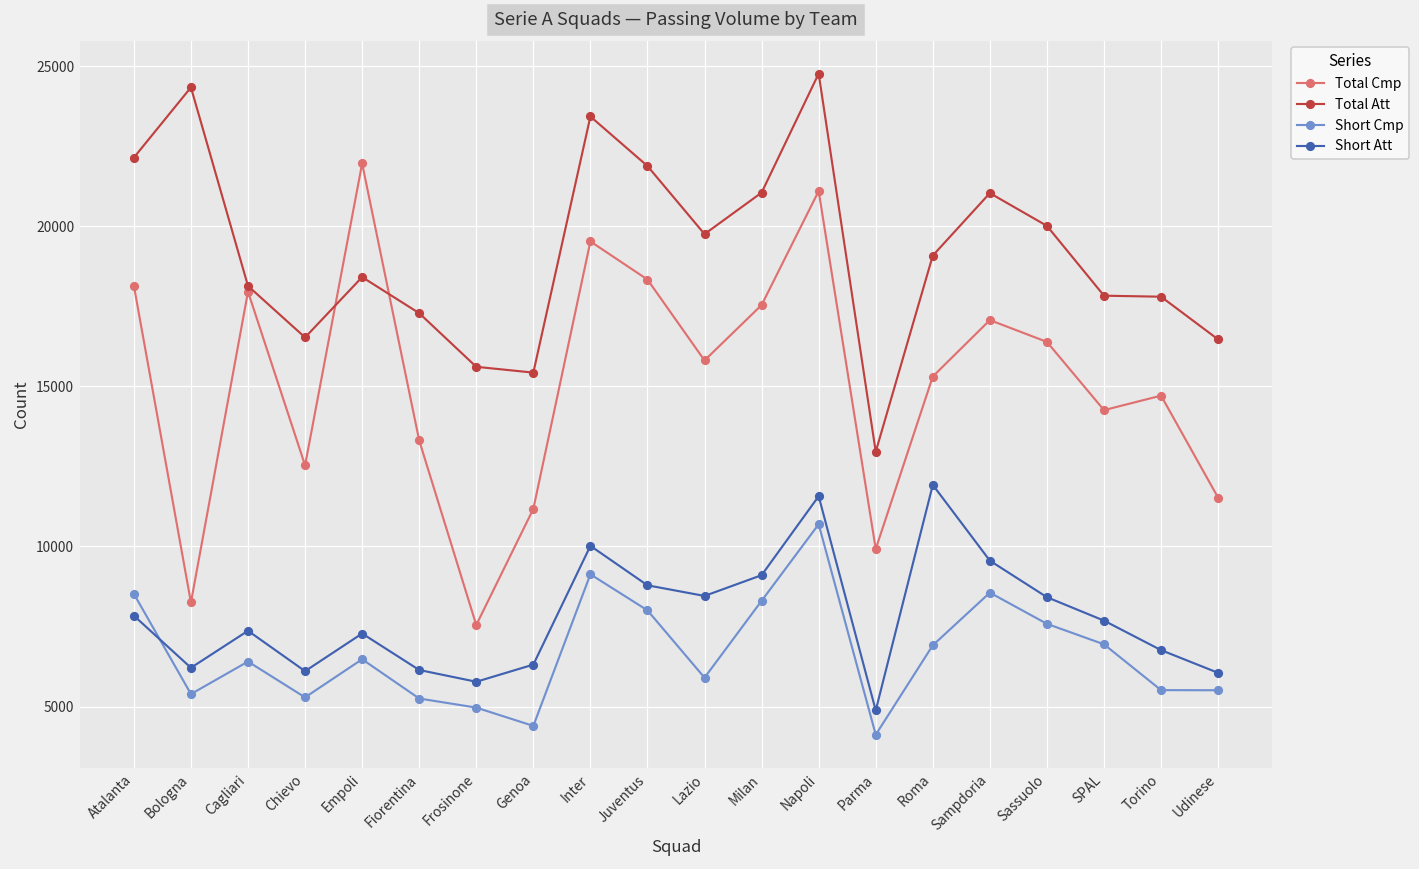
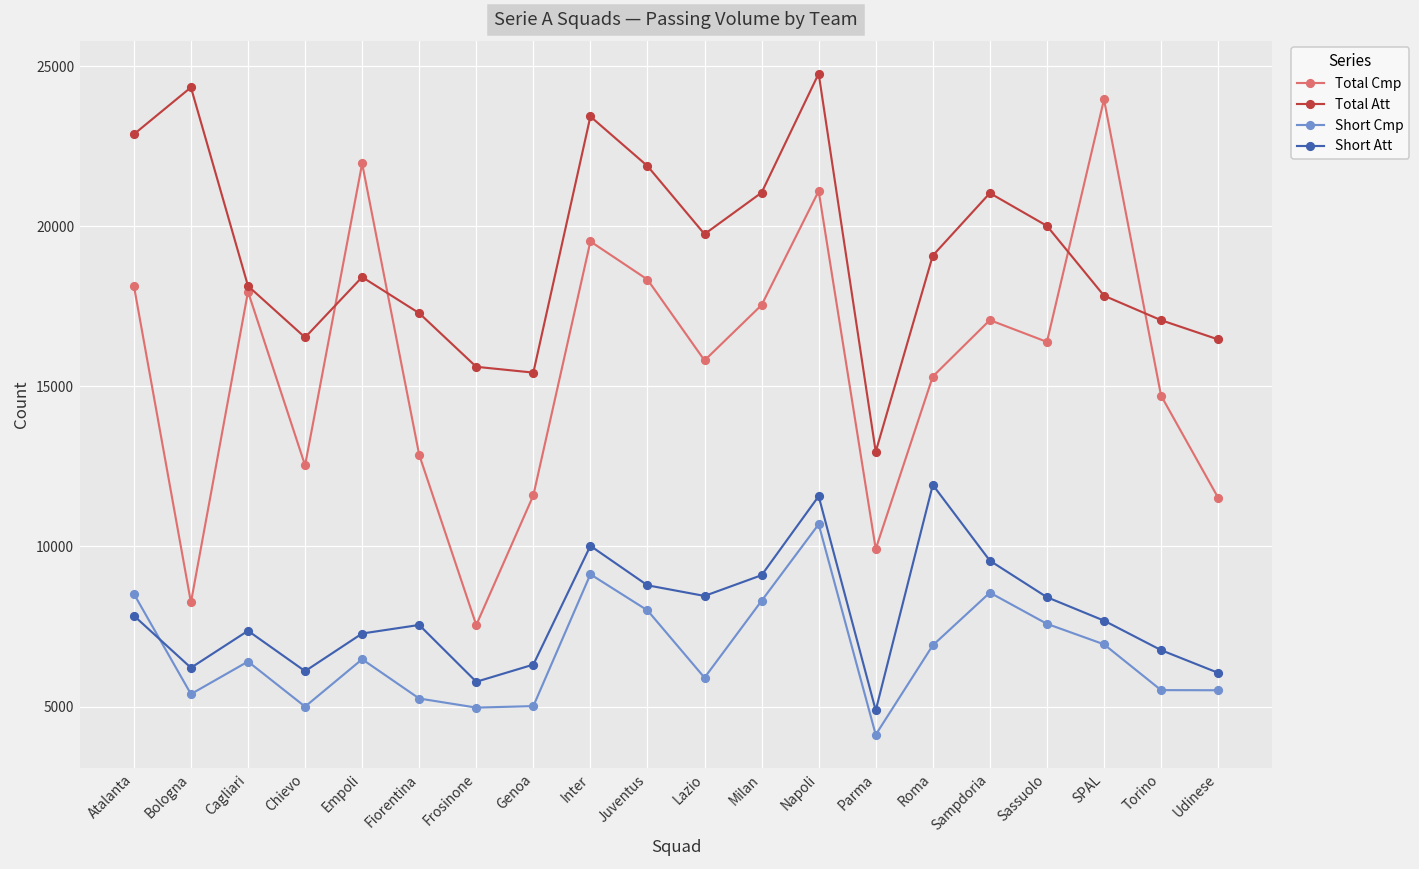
Total Att, Atalanta: 22100 -> 22900
Short Cmp, Chievo: 5300 -> 5000
Total Cmp, Fiorentina: 13300 -> 12900
Short Att, Fiorentina: 6100 -> 7500
Total Cmp, Genoa: 11200 -> 11600
Short Cmp, Genoa: 4400 -> 5000
Total Cmp, SPAL: 14300 -> 24000
Total Att, Torino: 17800 -> 17100
